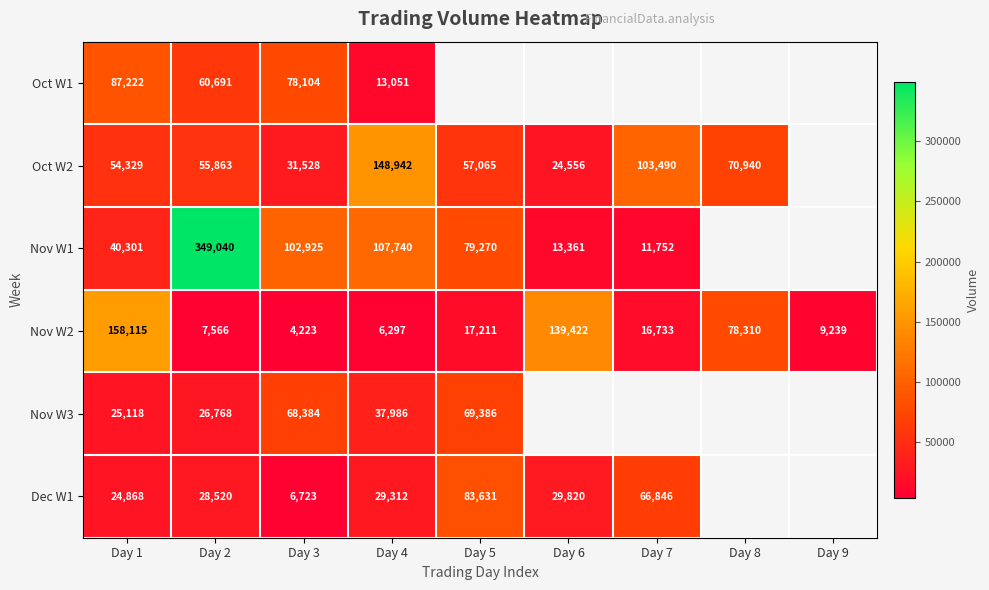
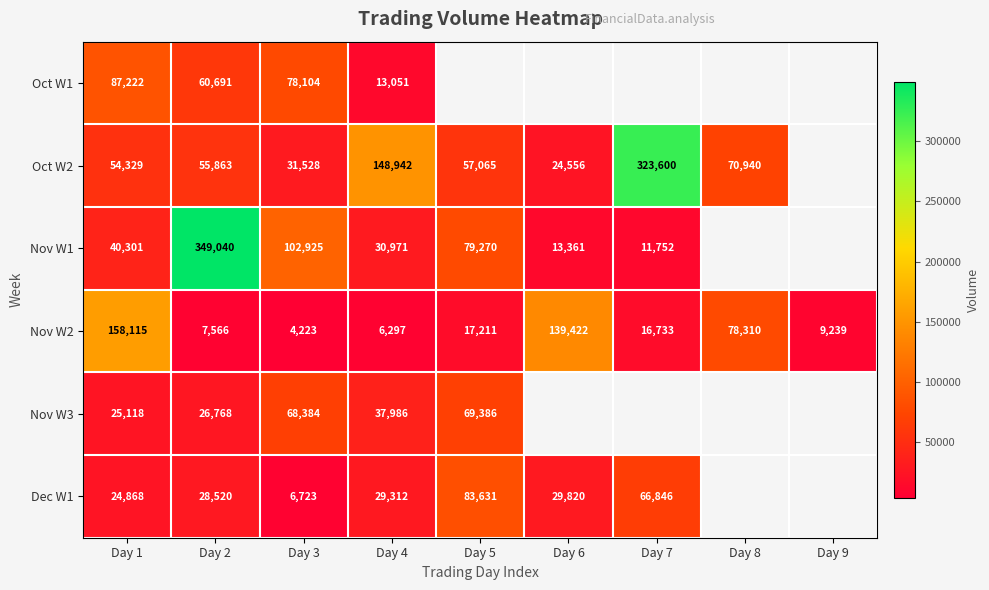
Oct W2, Day 7: 103,490 -> 323,600
Nov W1, Day 4: 107,740 -> 30,971
